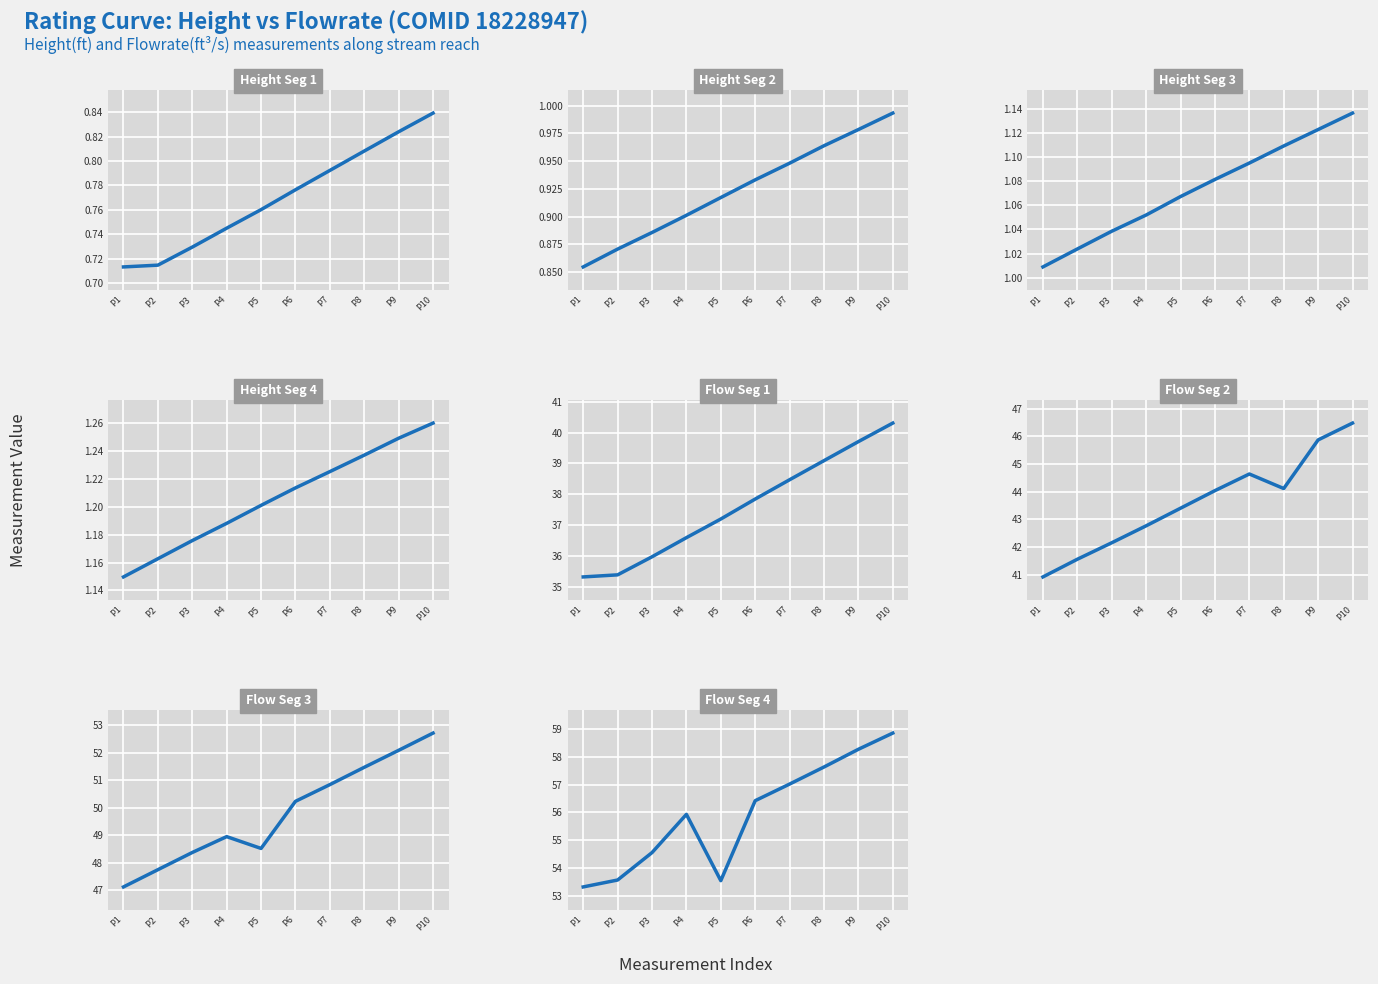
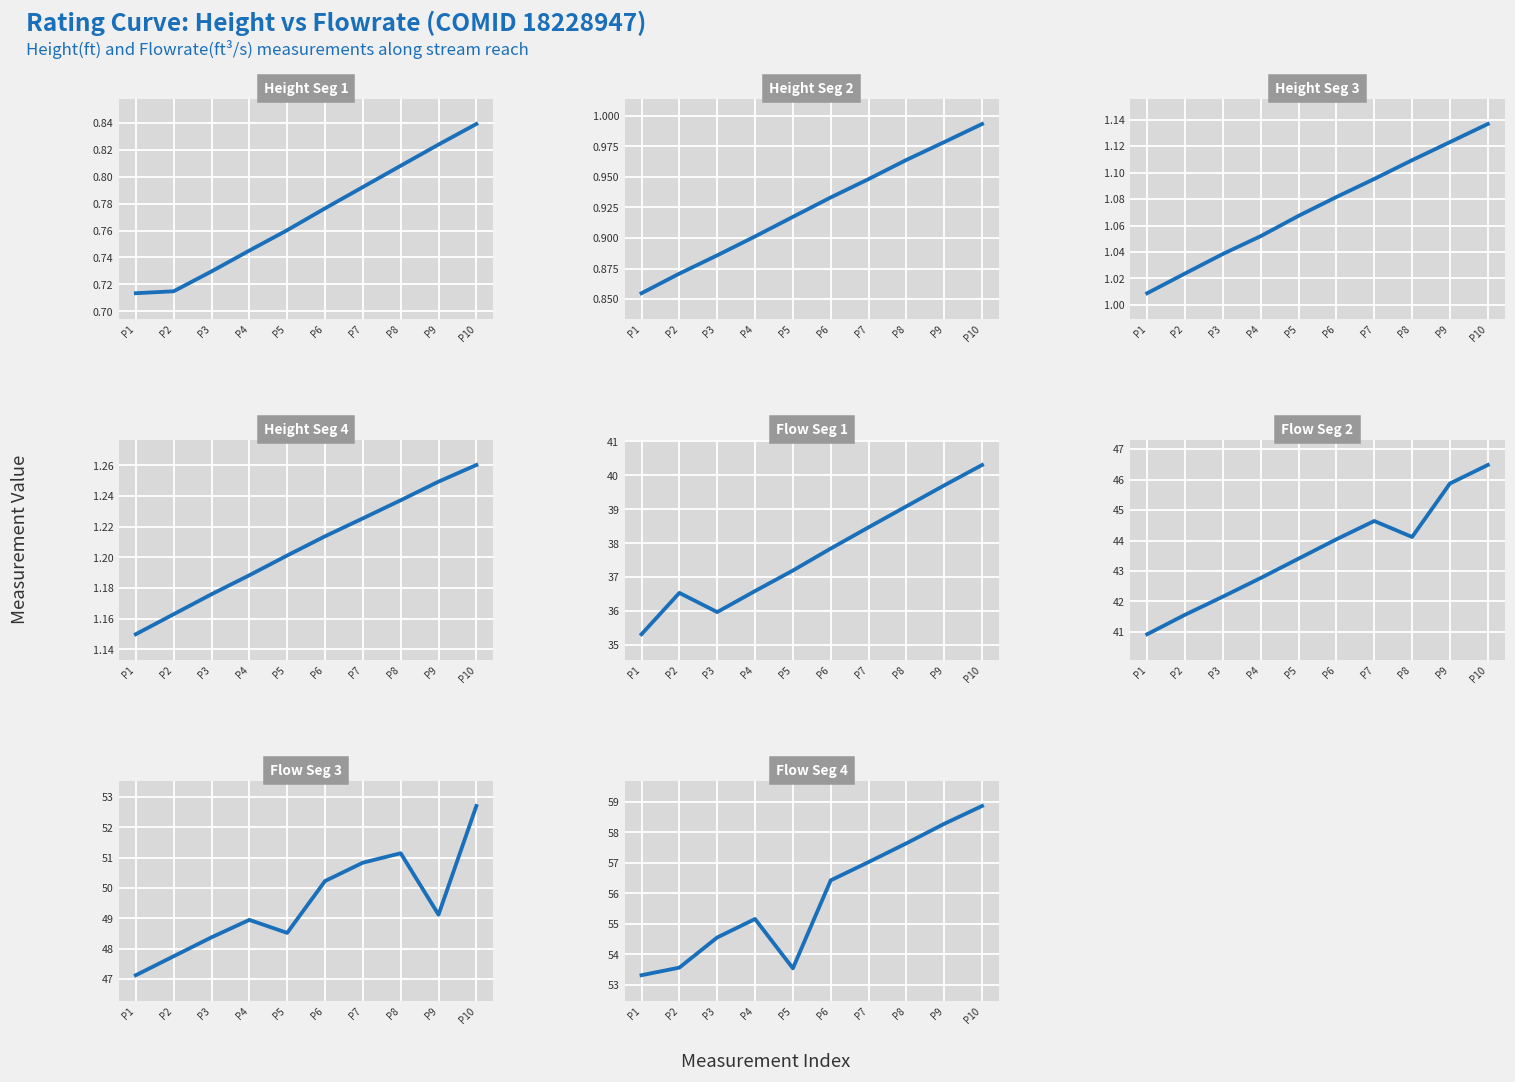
Flow Seg 1, P2: 35.4 -> 36.5
Flow Seg 3, P8: 51.5 -> 51.1
Flow Seg 3, P9: 52.1 -> 49.1
Flow Seg 4, P4: 55.9 -> 55.2
